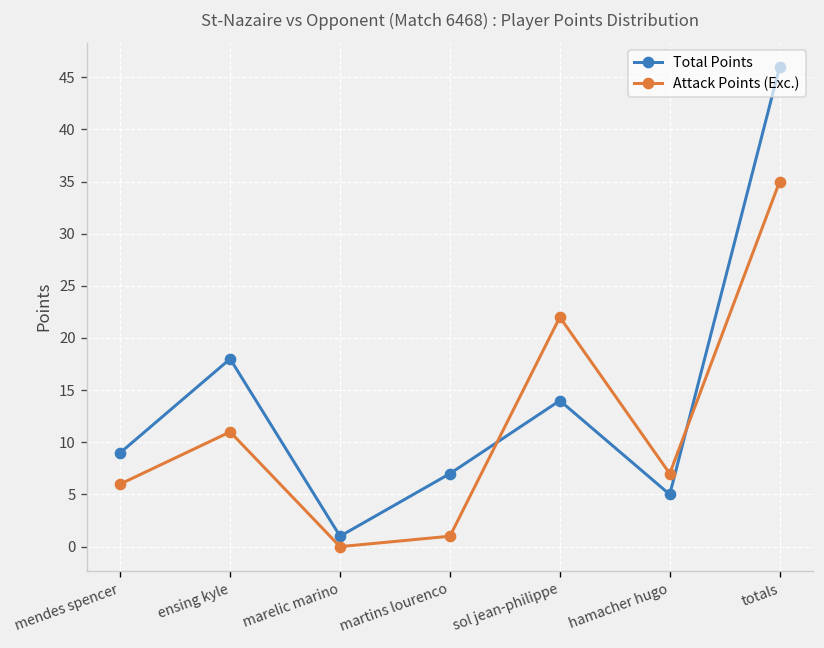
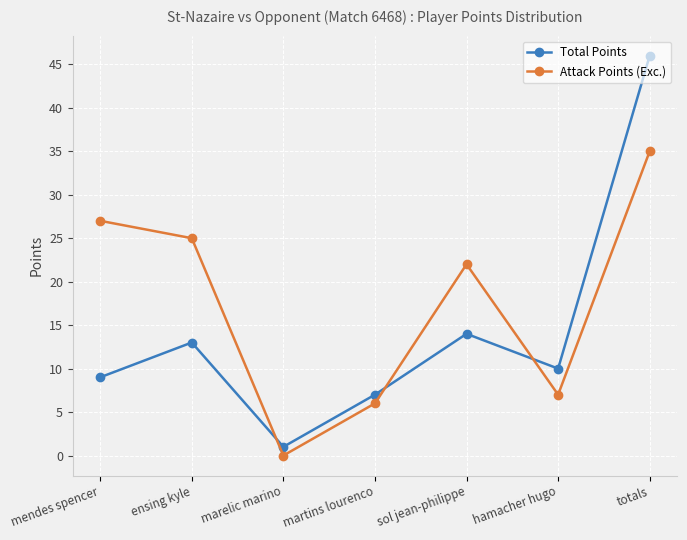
Attack Points (Exc.), mendes spencer: 6 -> 27
Total Points, ensing kyle: 18 -> 13
Attack Points (Exc.), ensing kyle: 11 -> 25
Attack Points (Exc.), martins lourenco: 1 -> 6
Total Points, hamacher hugo: 5 -> 10
